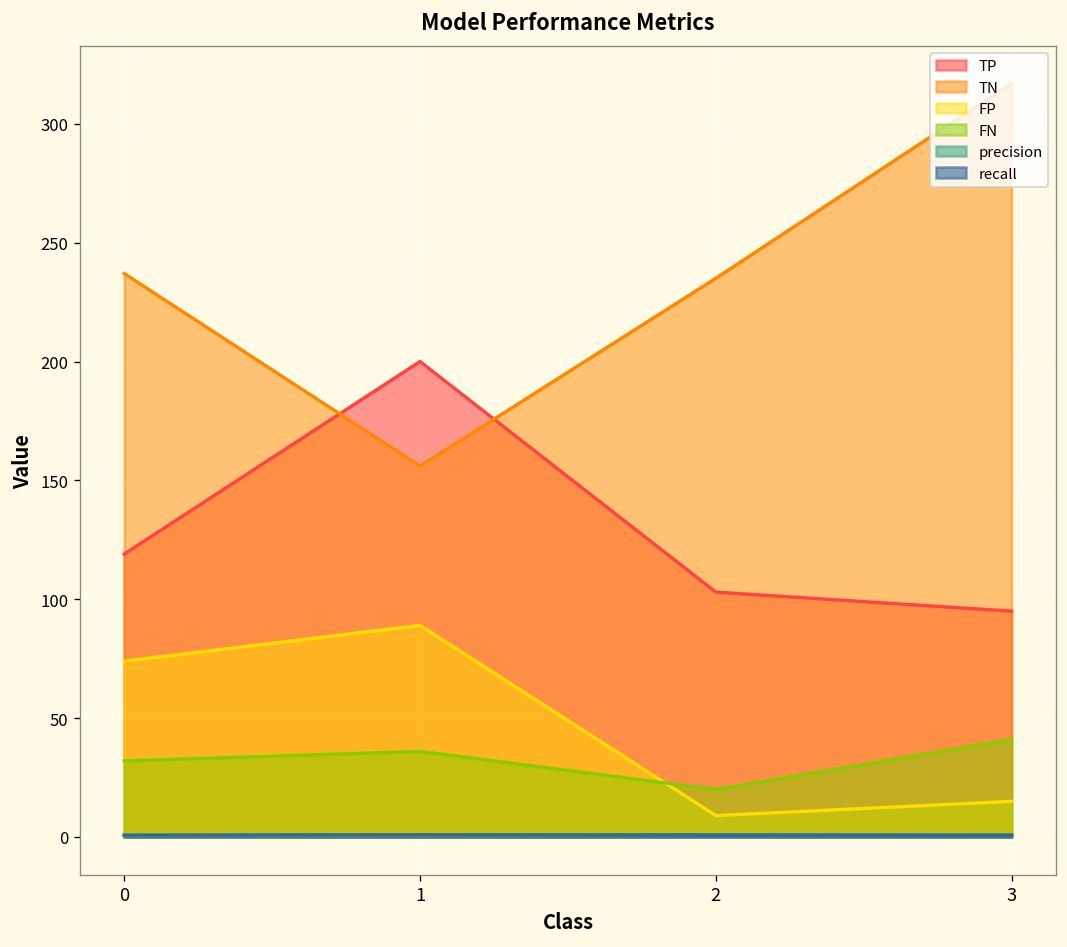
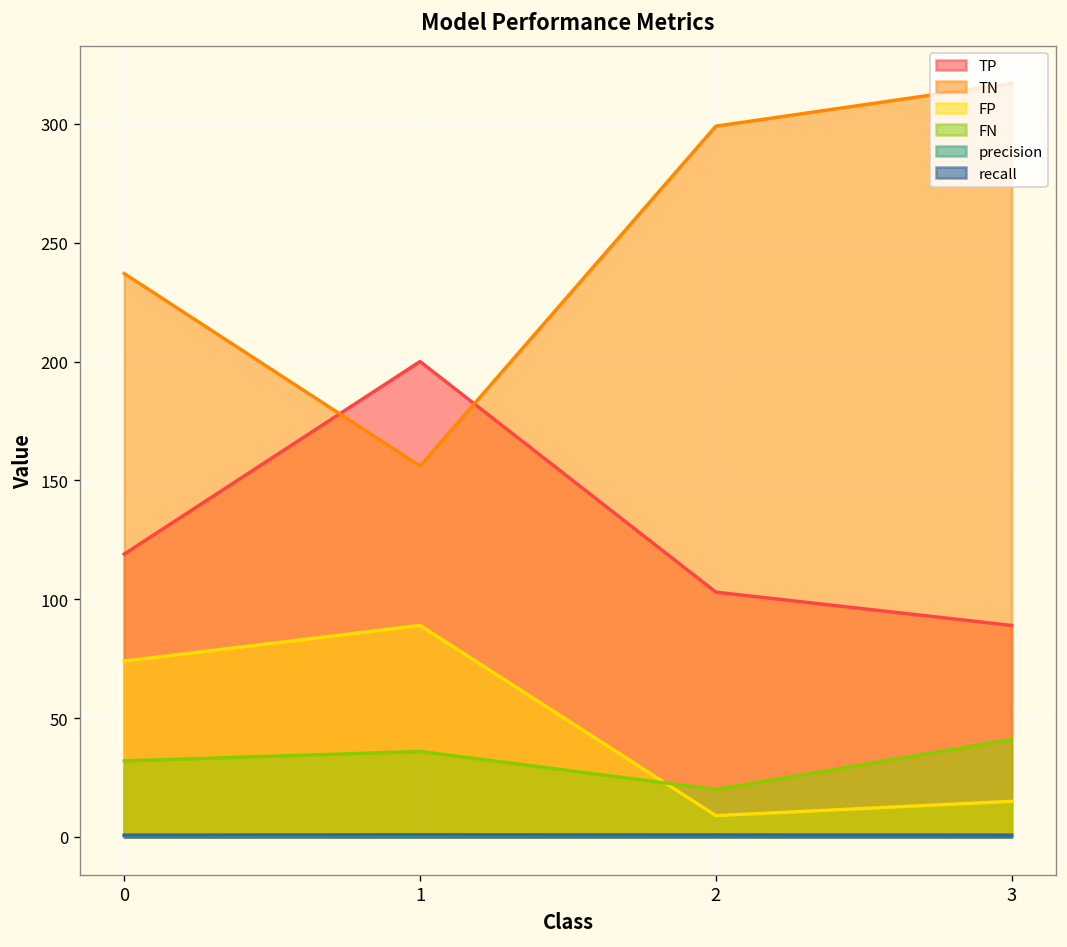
TN, 2: 235 -> 299
TP, 3: 95 -> 89
